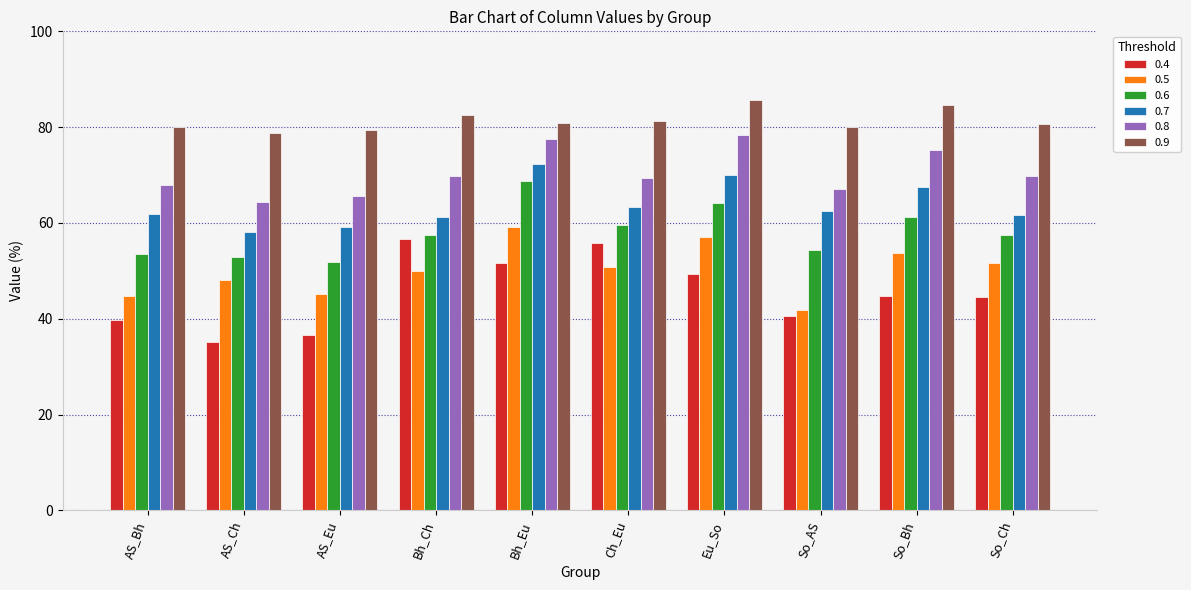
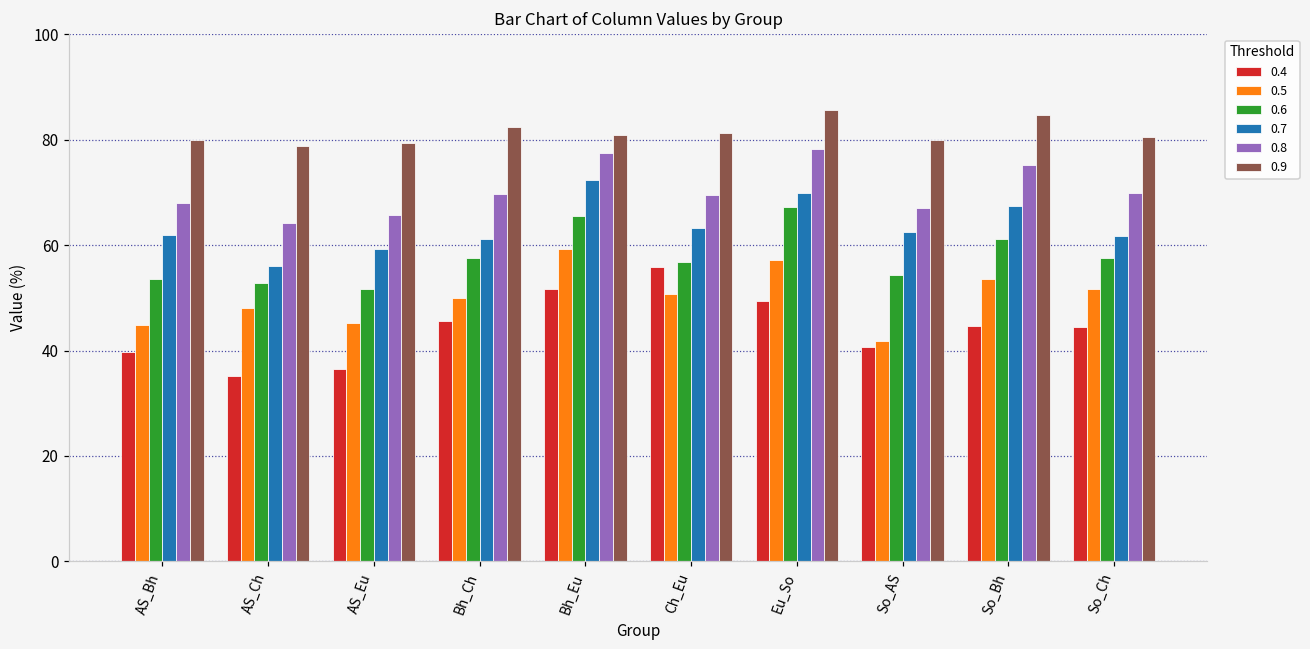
0.7, AS_Ch: 58 -> 56
0.4, Bh_Ch: 57 -> 46
0.6, Bh_Eu: 69 -> 65
0.6, Ch_Eu: 59 -> 57
0.6, Eu_So: 64 -> 67
